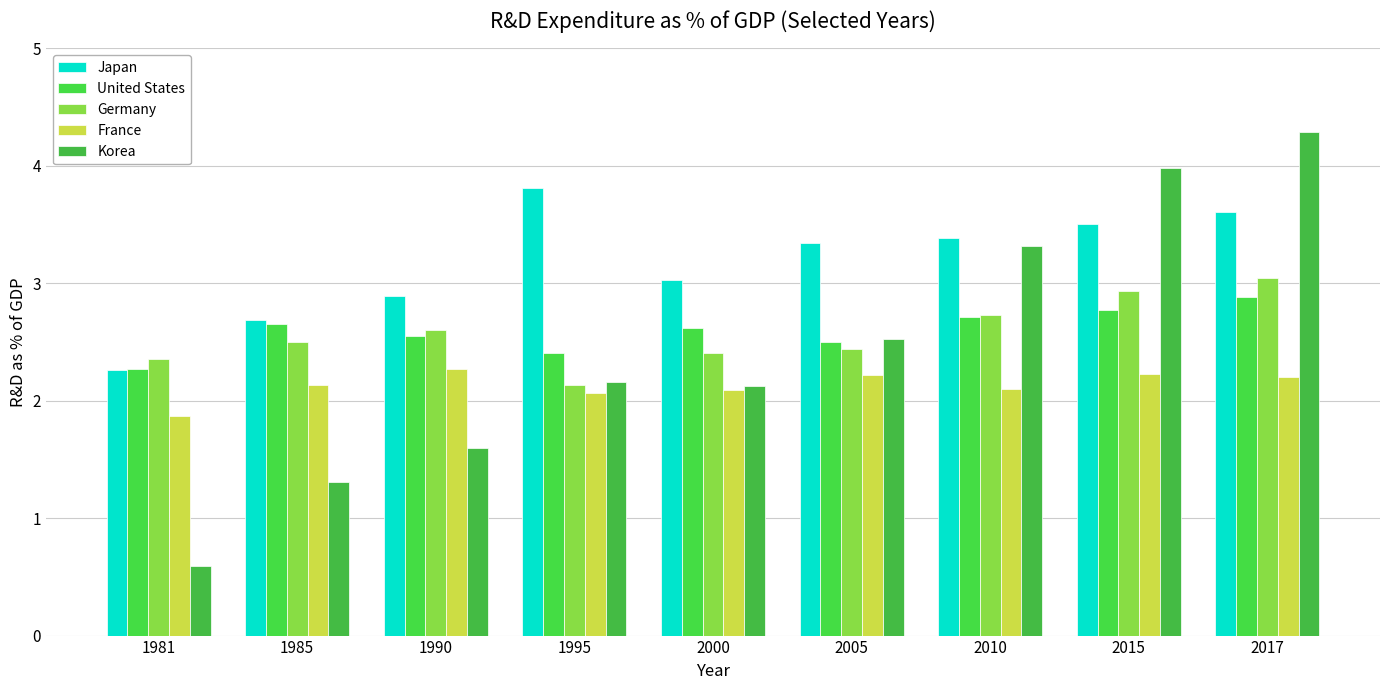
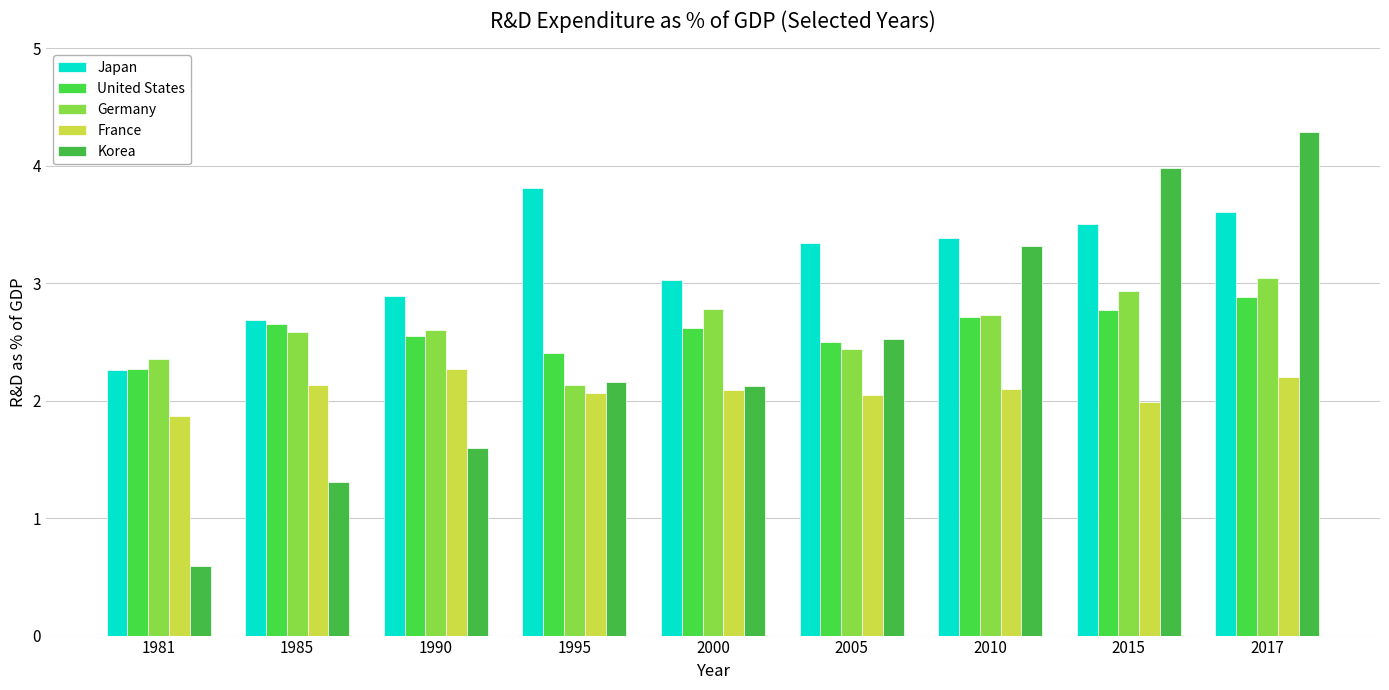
Germany, 1985: 2.50 -> 2.59
Germany, 2000: 2.41 -> 2.78
France, 2005: 2.22 -> 2.05
France, 2015: 2.23 -> 1.99
